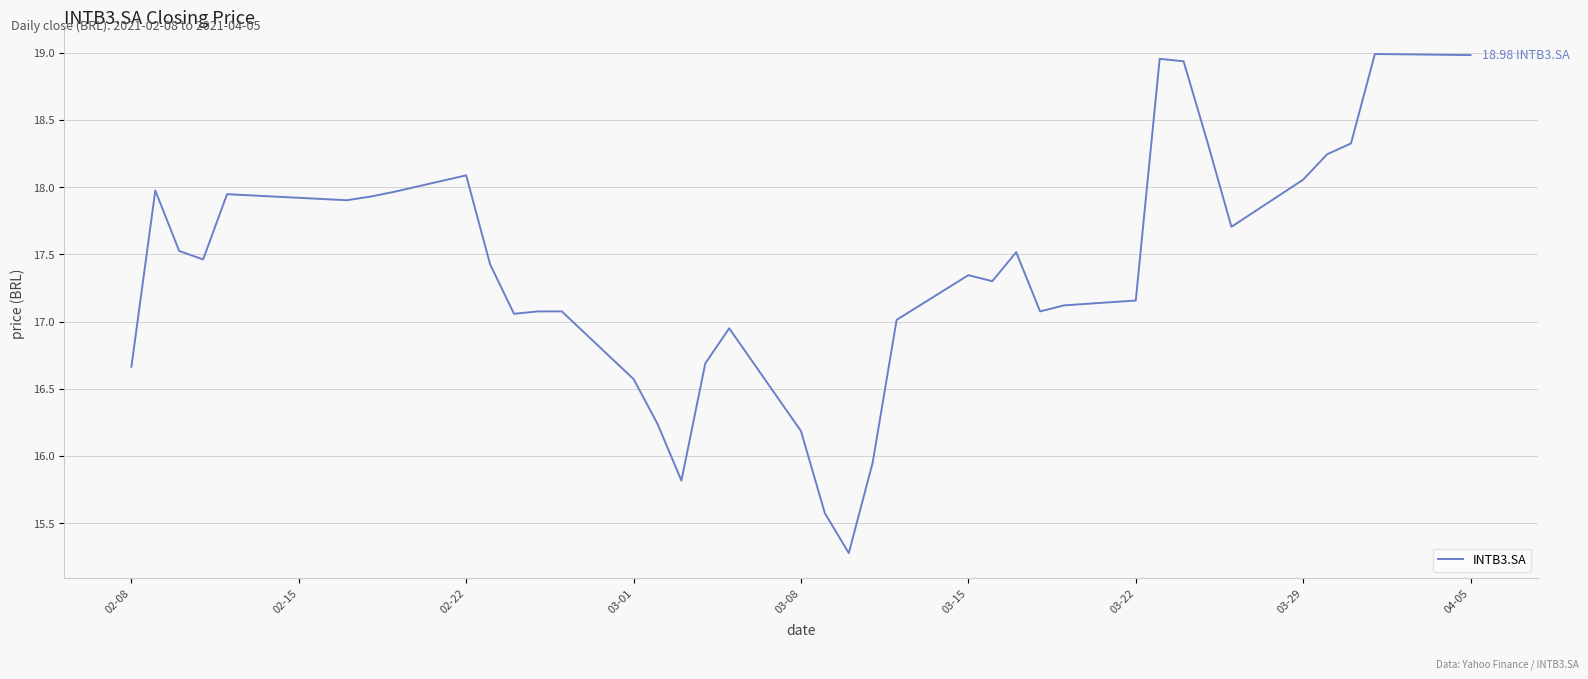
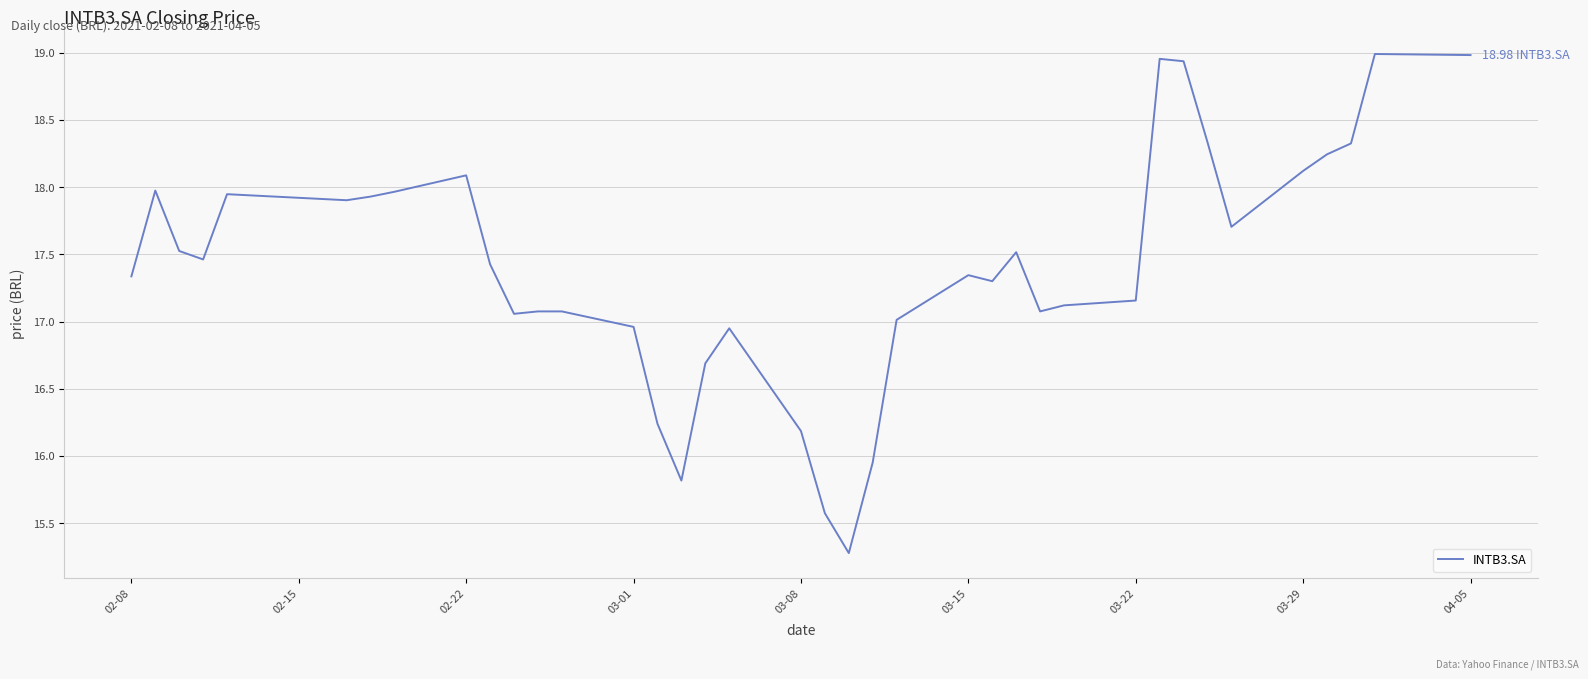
02-08: 16.66 -> 17.34
03-01: 16.57 -> 16.96
03-29: 18.05 -> 18.12
